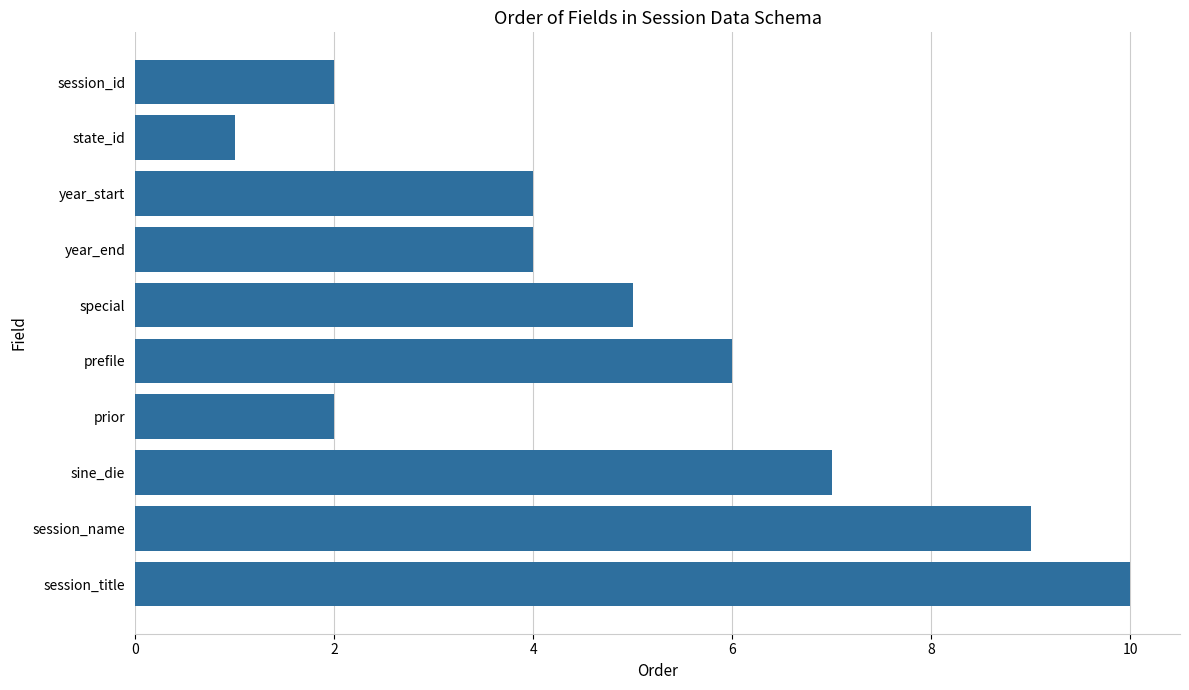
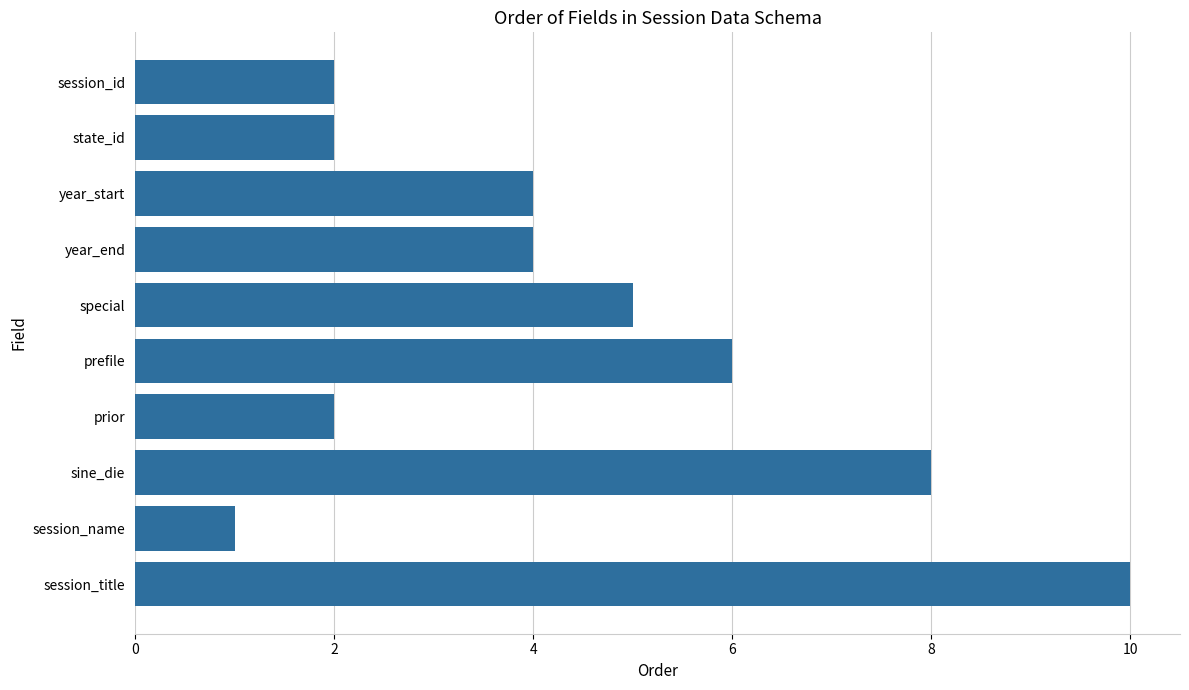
state_id: 1 -> 2
sine_die: 7 -> 8
session_name: 9 -> 1
